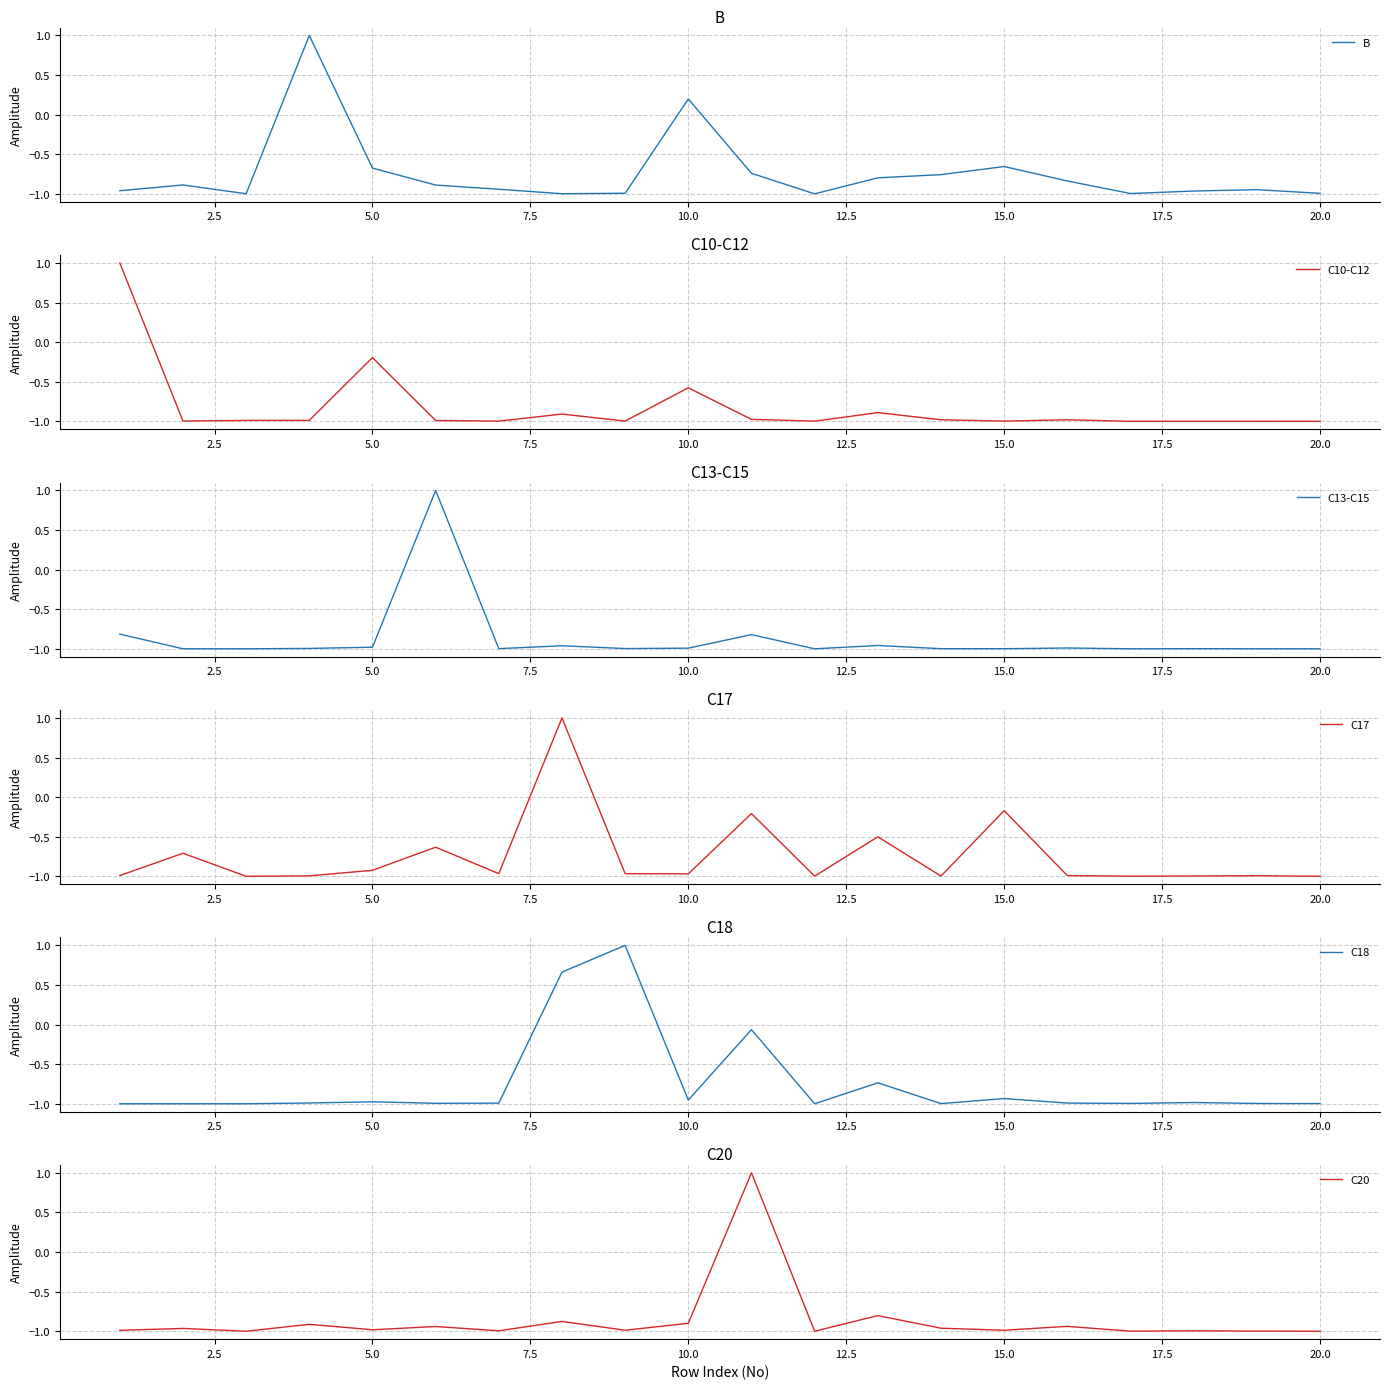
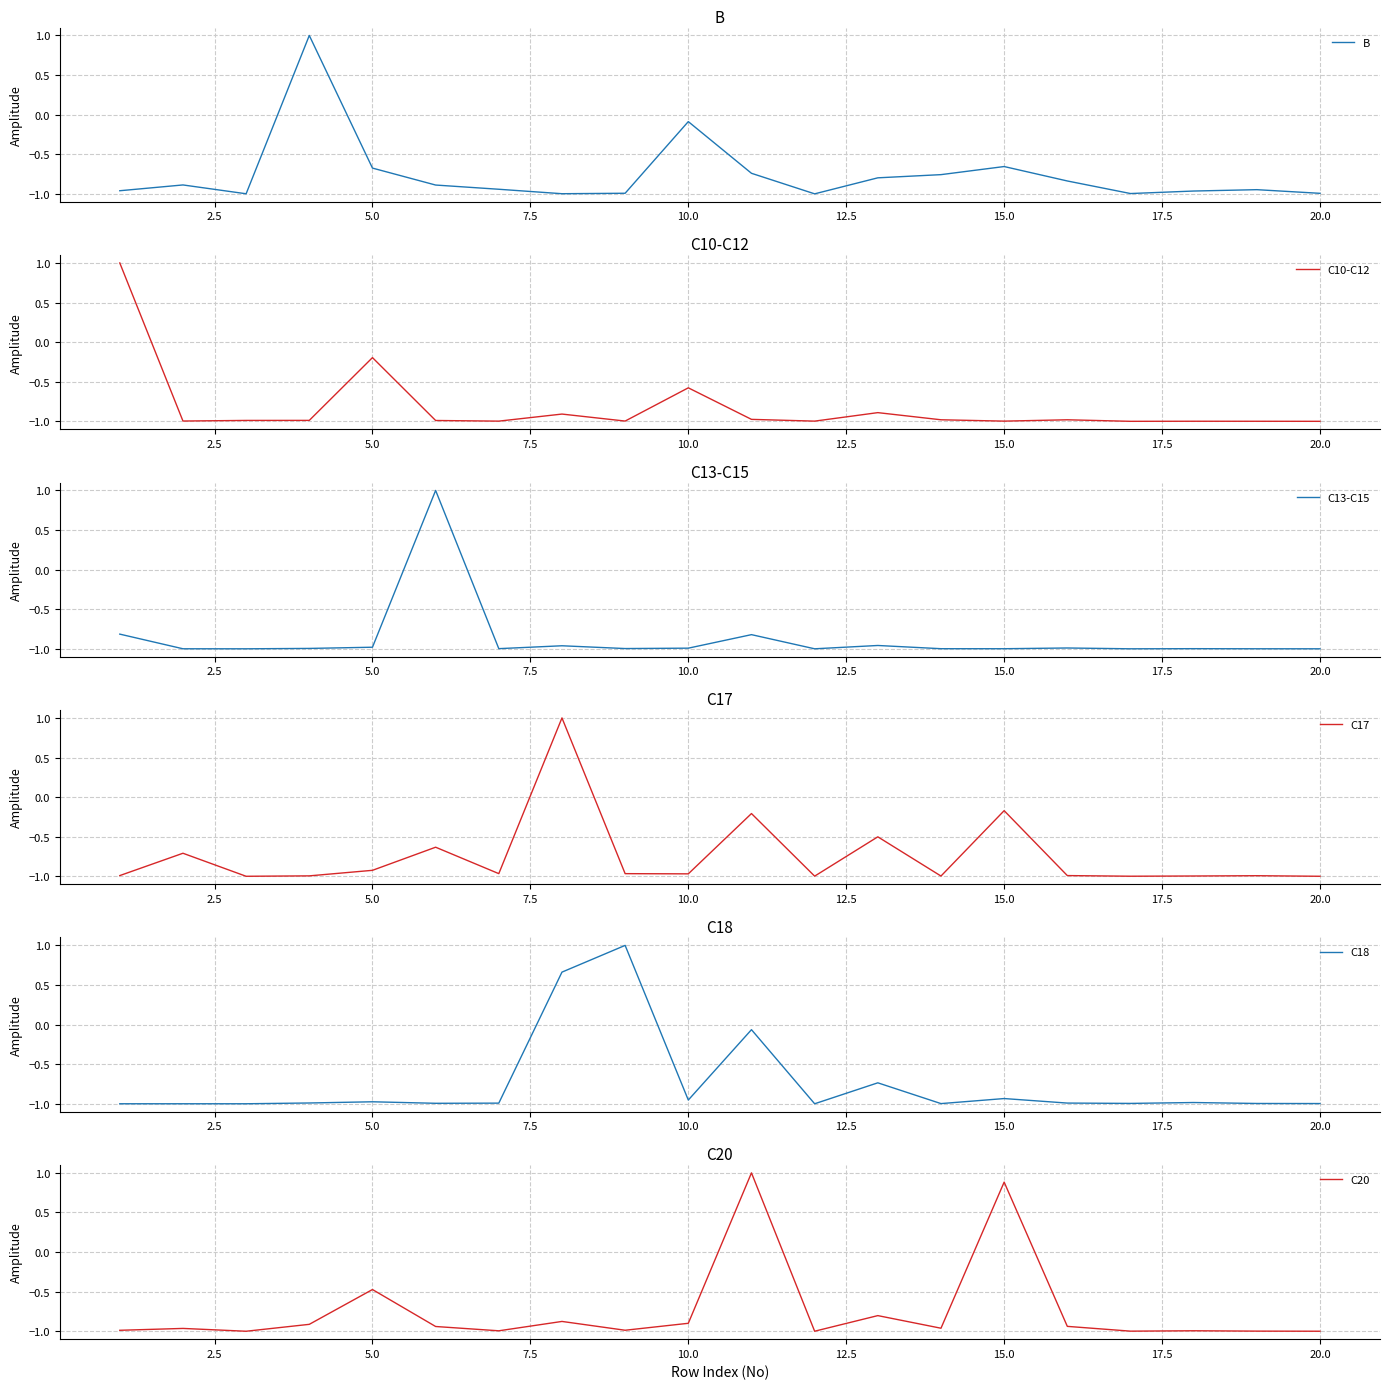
B, 10.0: 0.2 -> -0.1
C20, 5.0: -1.0 -> -0.5
C20, 15.0: -1.0 -> 0.9
